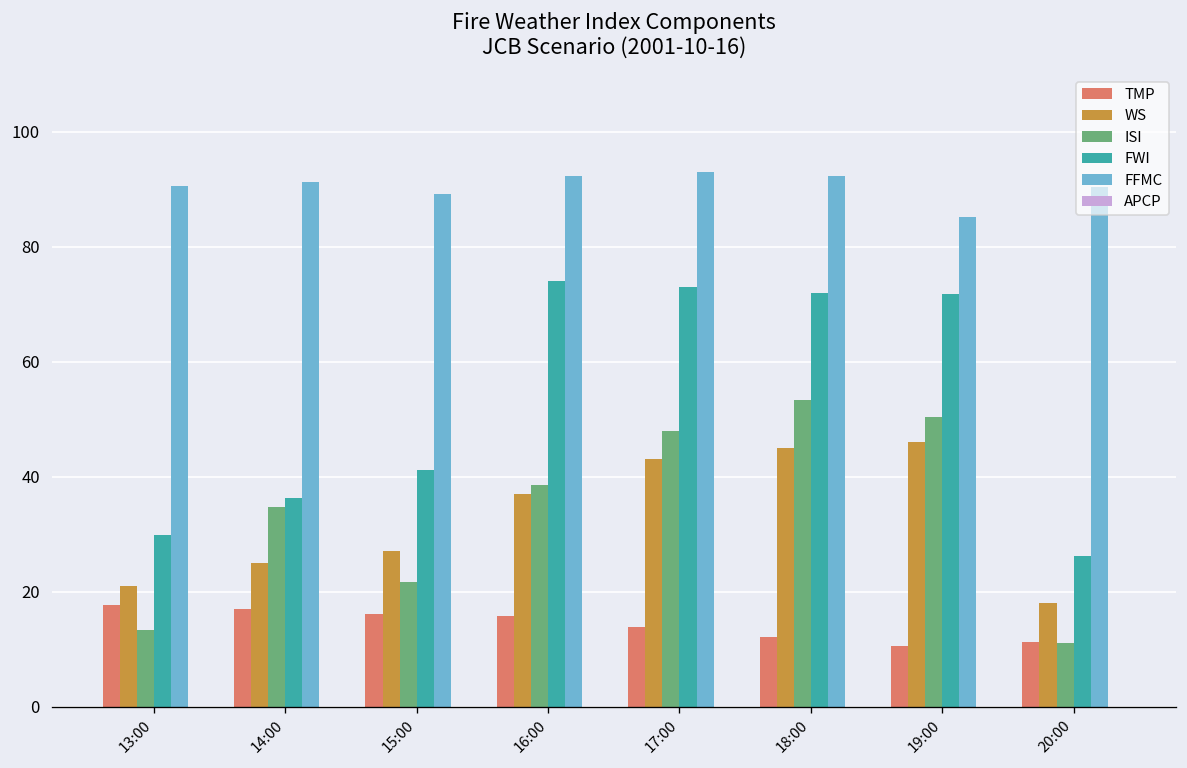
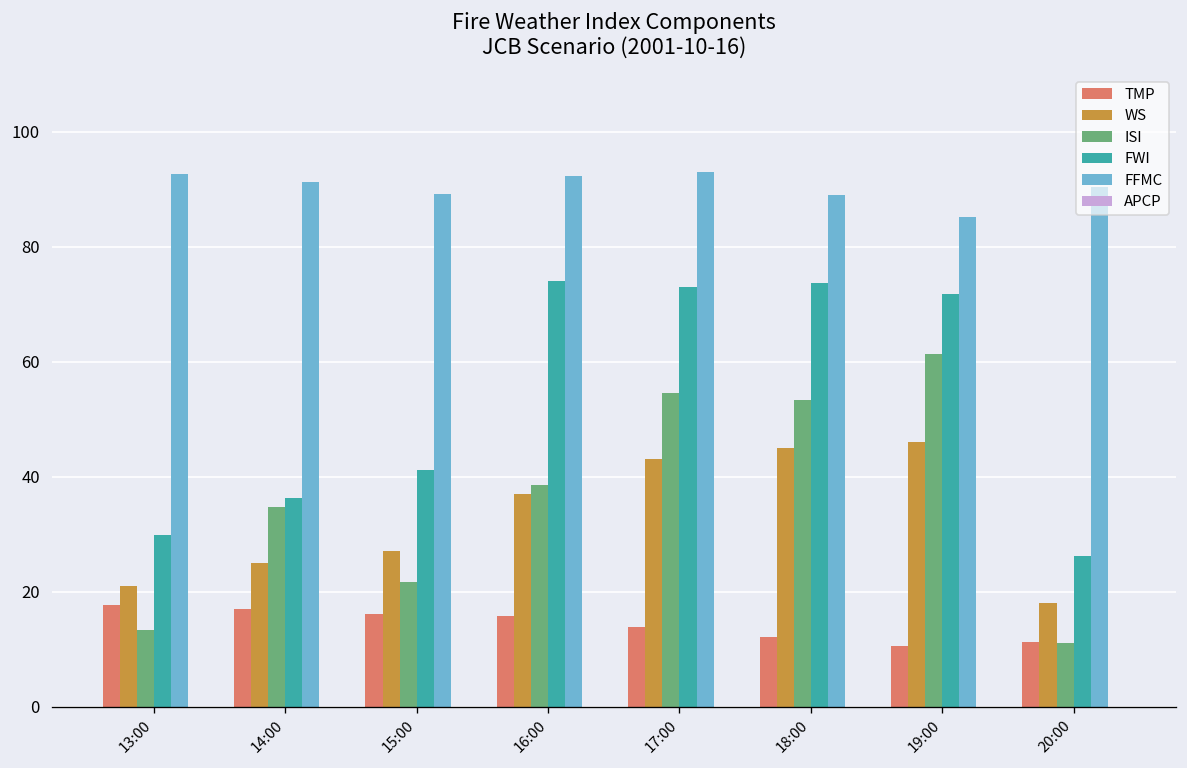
FFMC, 13:00: 91 -> 93
ISI, 17:00: 48 -> 55
FWI, 18:00: 72 -> 74
FFMC, 18:00: 92 -> 89
ISI, 19:00: 50 -> 61
